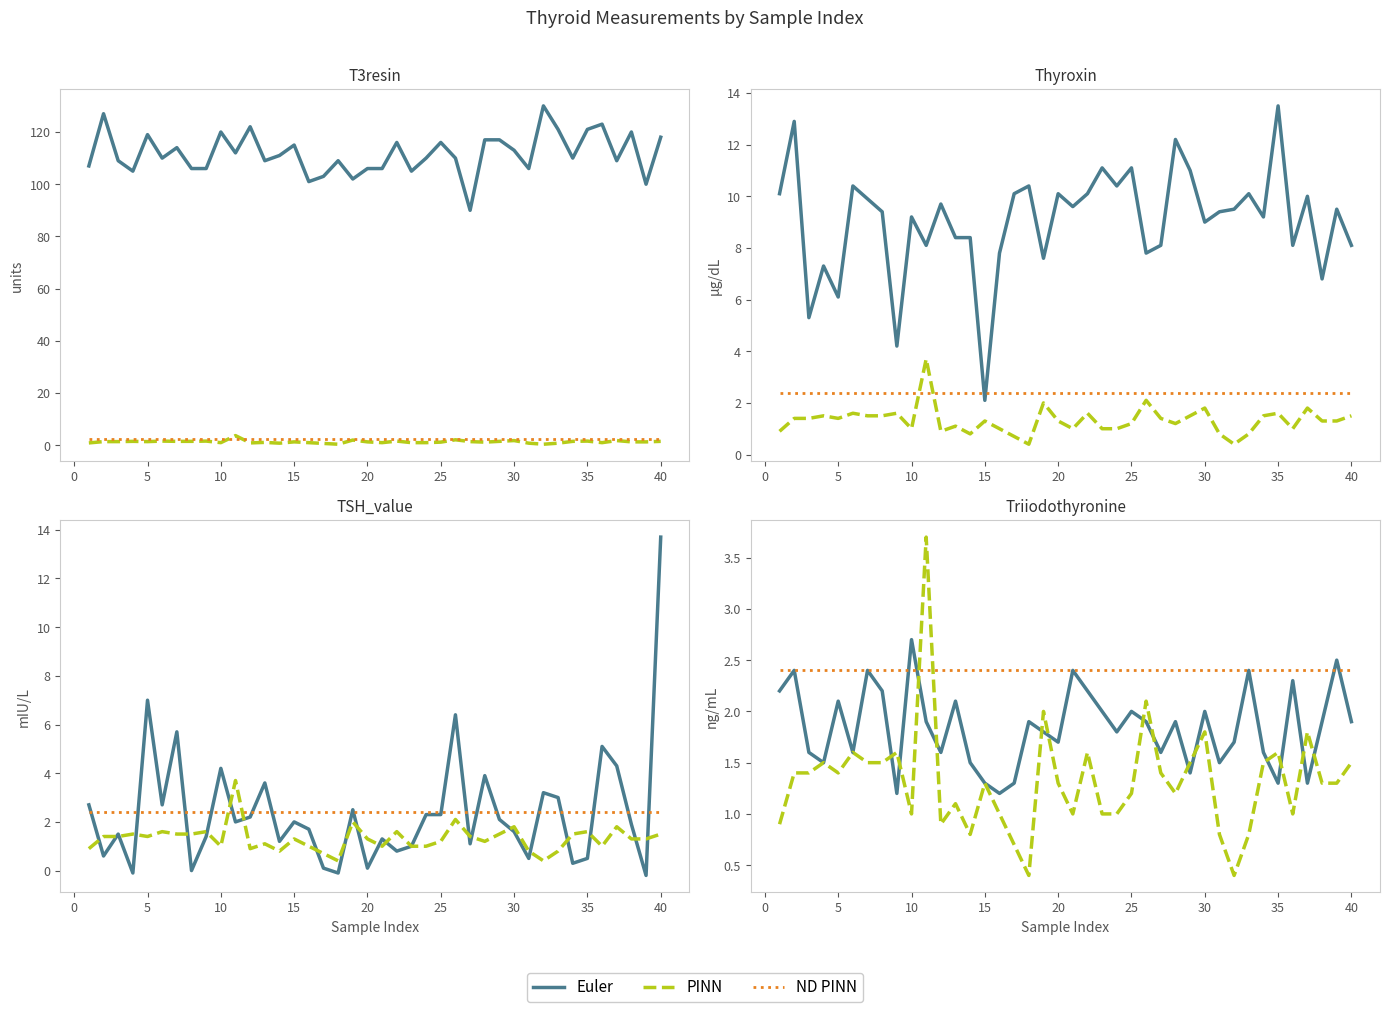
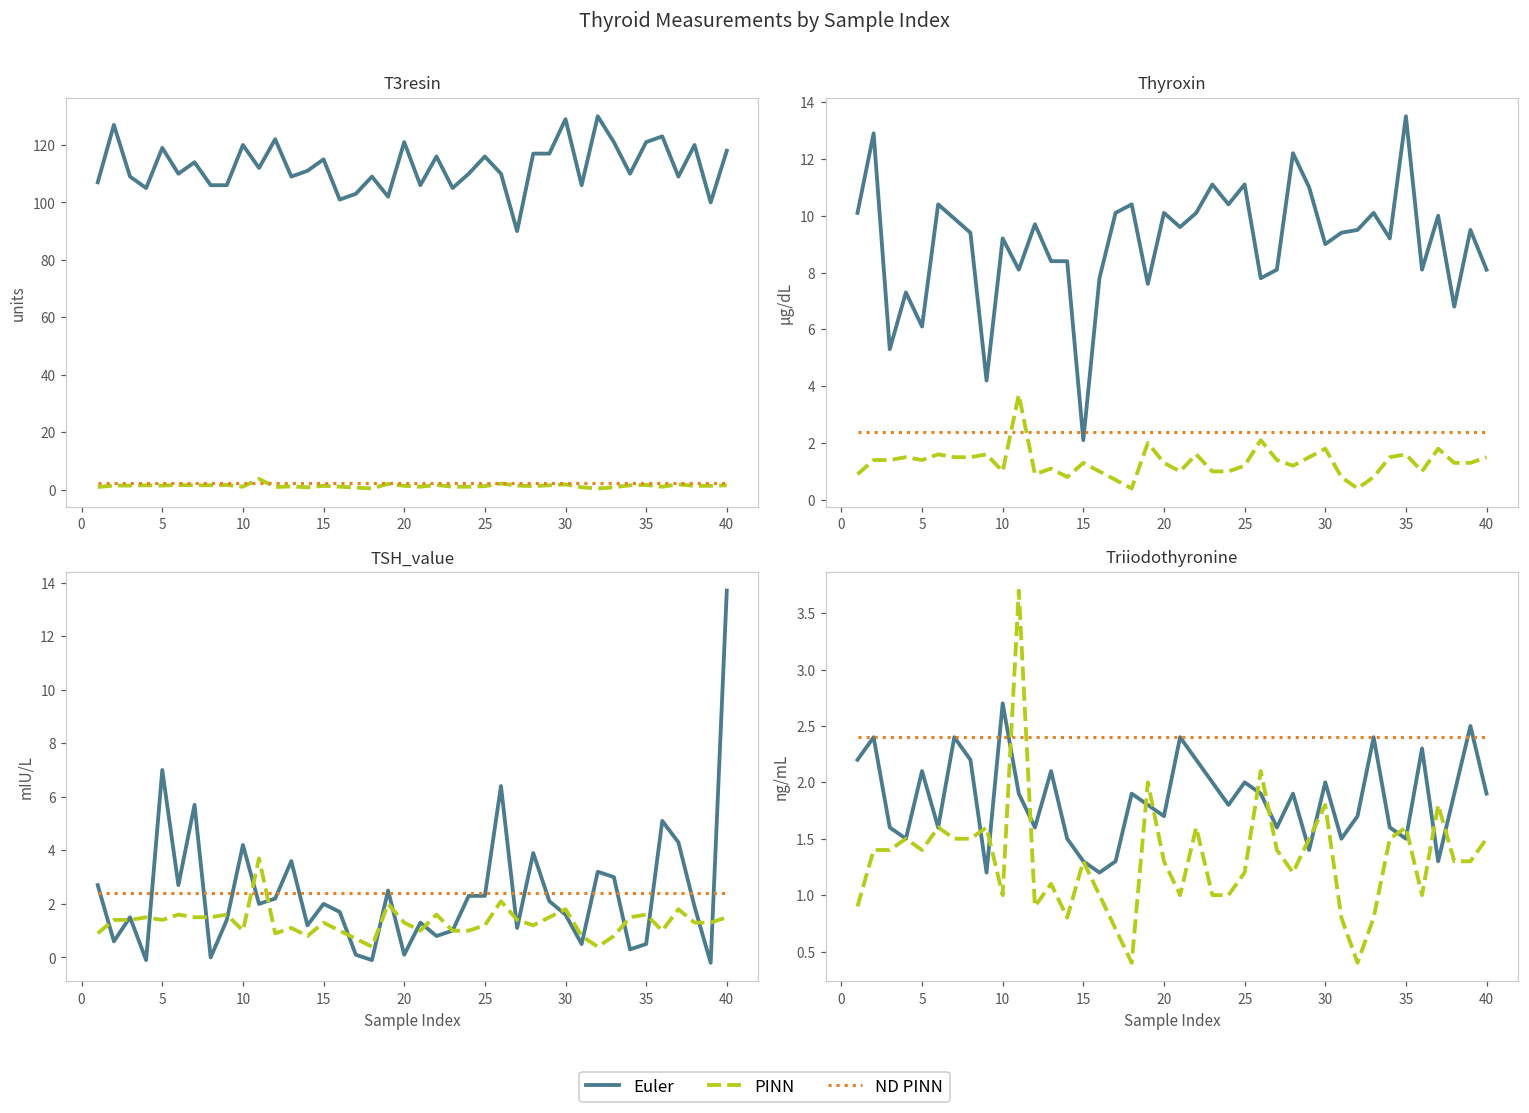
T3resin, Euler, 20: 106 -> 121
T3resin, Euler, 30: 113 -> 129
Triiodothyronine, Euler, 35: 1.3 -> 1.5
